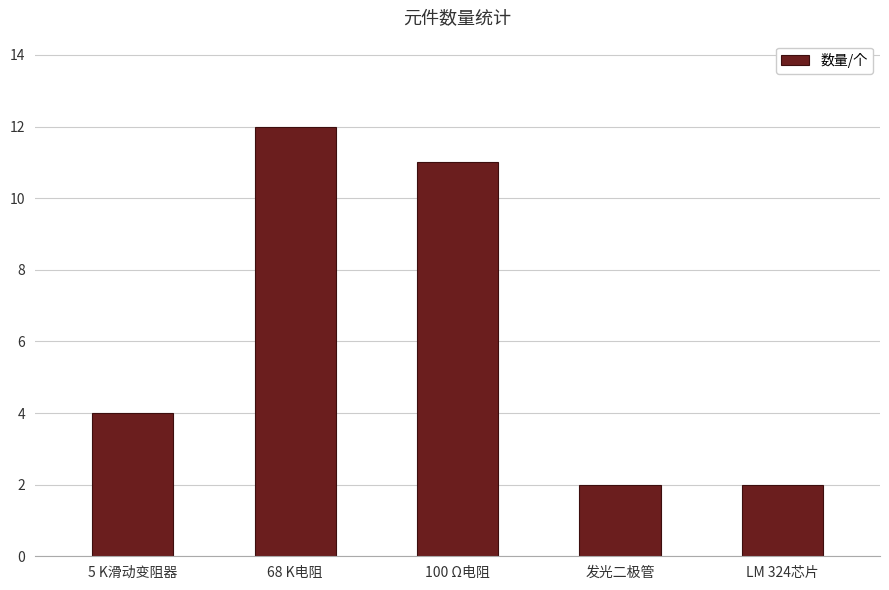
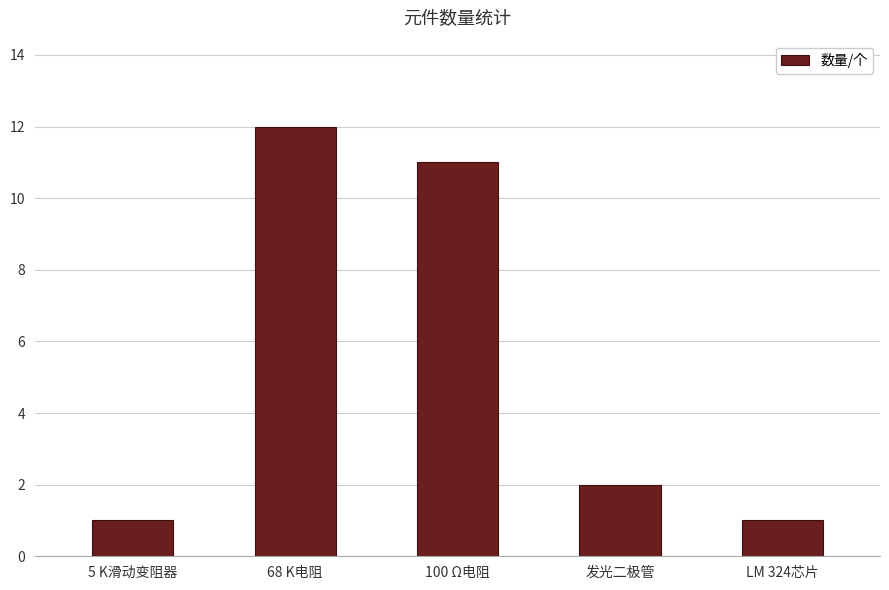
5 K滑动变阻器: 4 -> 1
LM 324芯片: 2 -> 1
